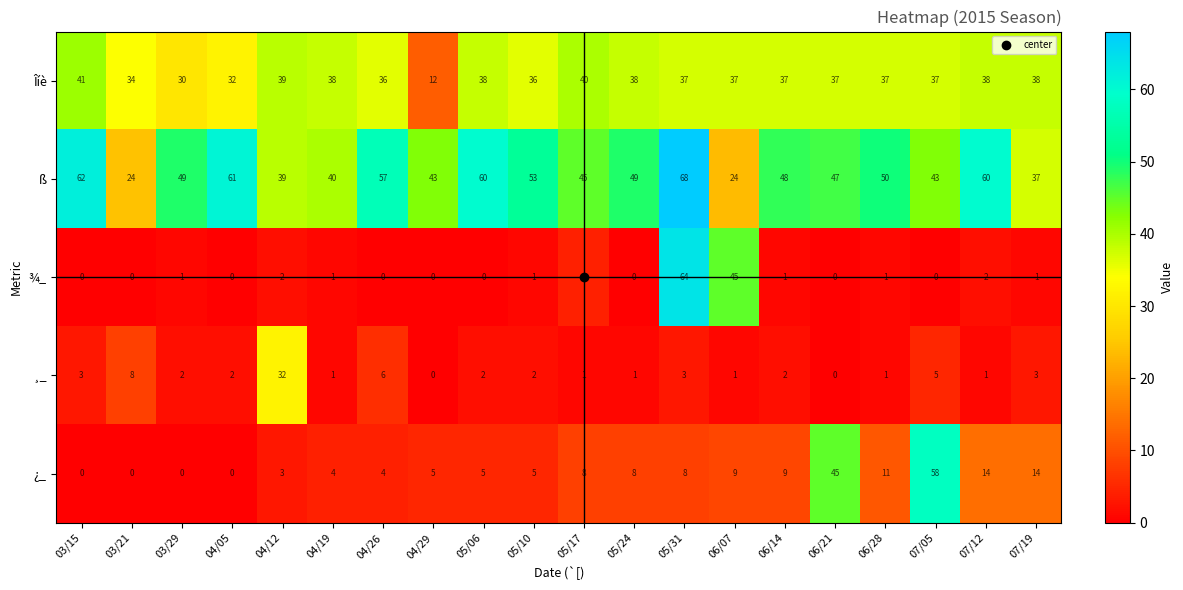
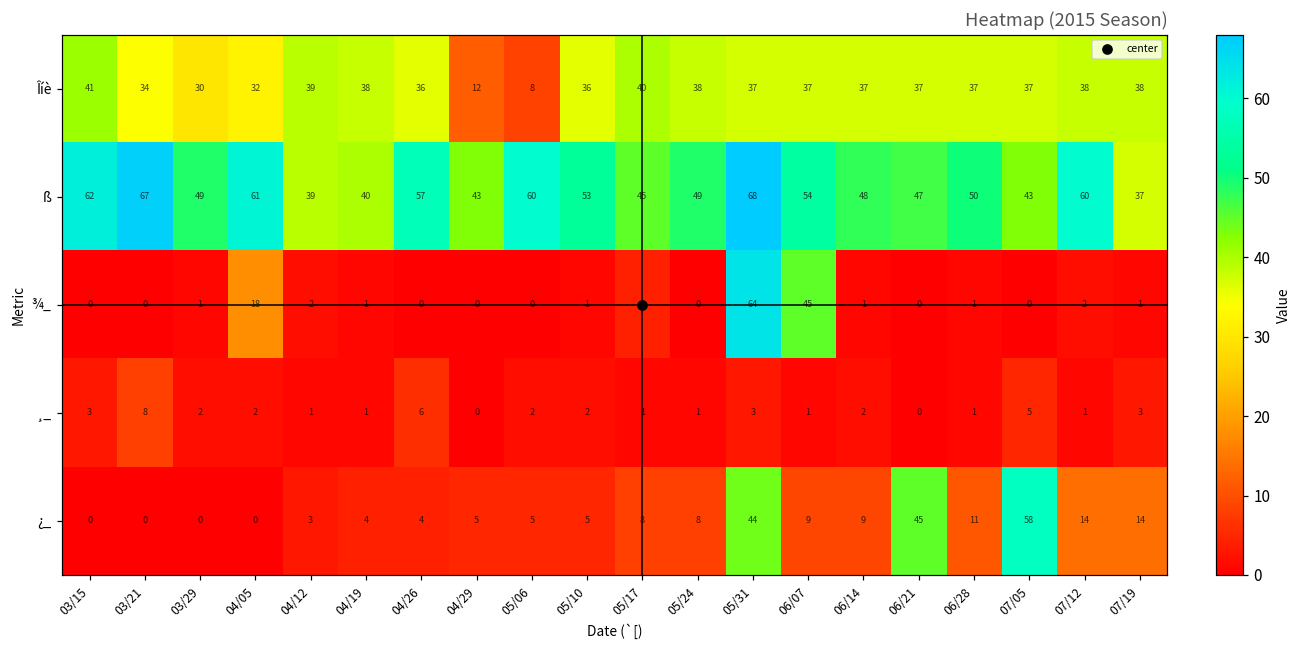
Îíè, 05/06: 38 -> 8
ß, 03/21: 24 -> 67
ß, 06/07: 24 -> 54
¾_, 04/05: 0 -> 18
¸_, 04/12: 32 -> 1
¿_, 05/31: 8 -> 44
